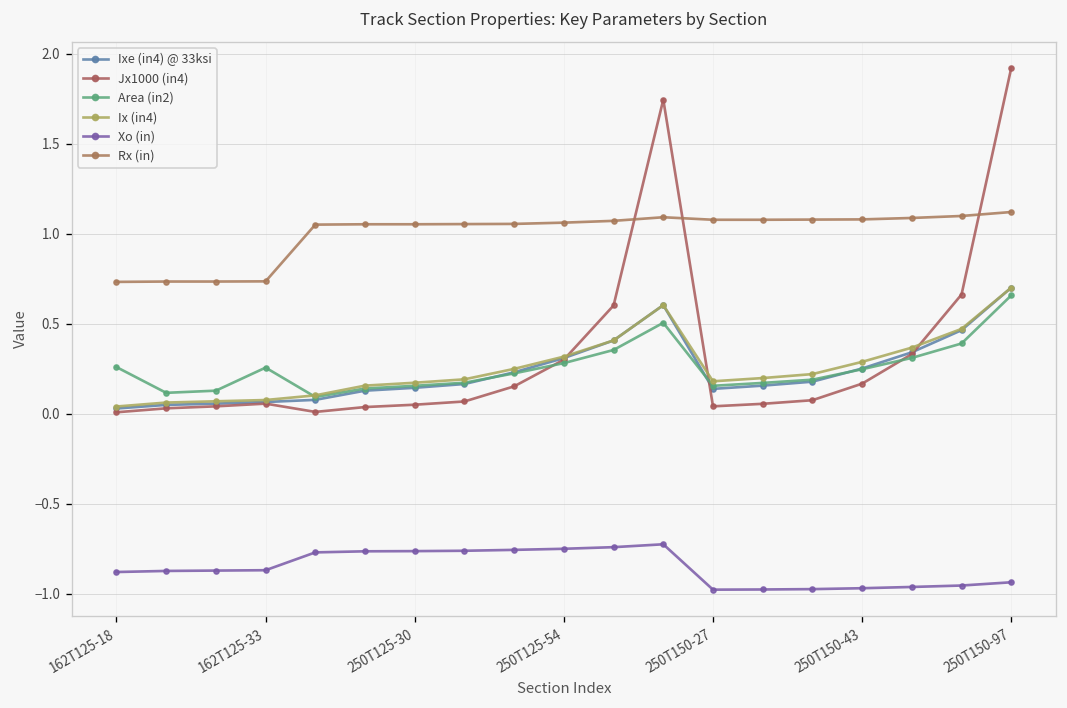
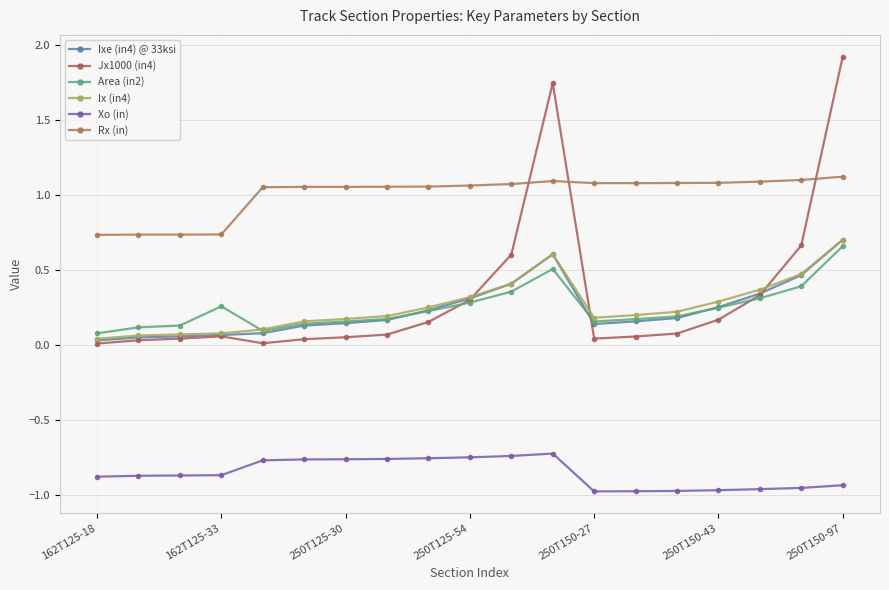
Area (in2), 162T125-18: 0.26 -> 0.08
